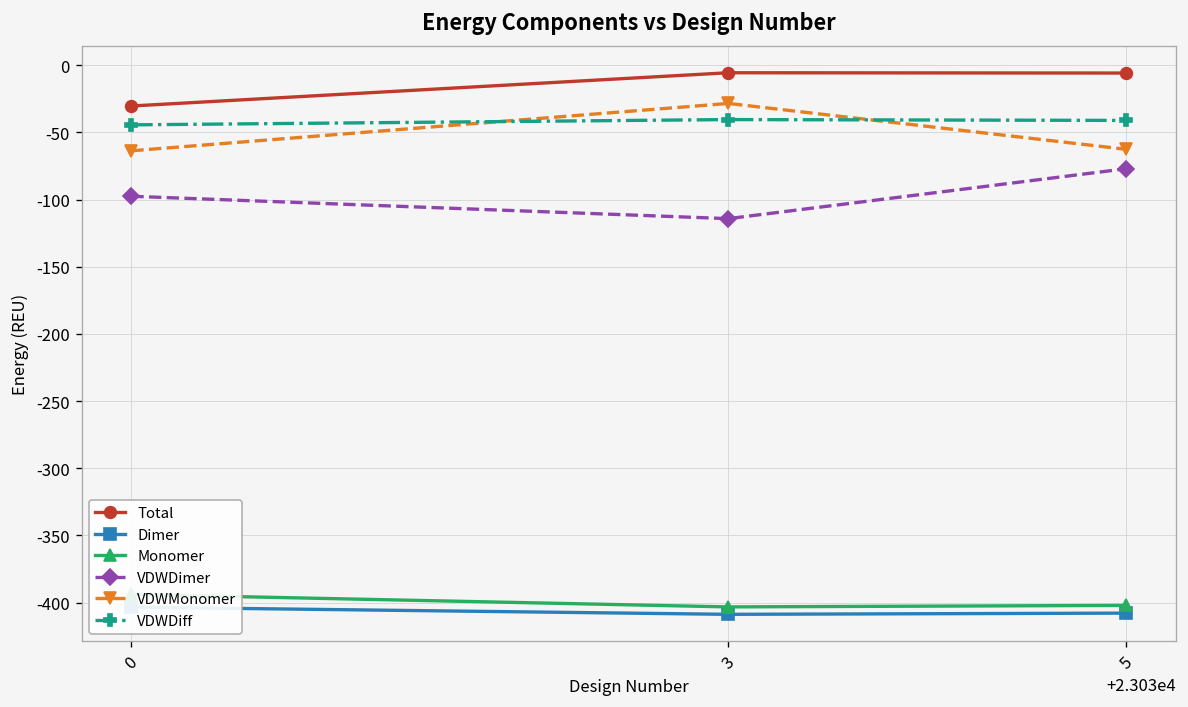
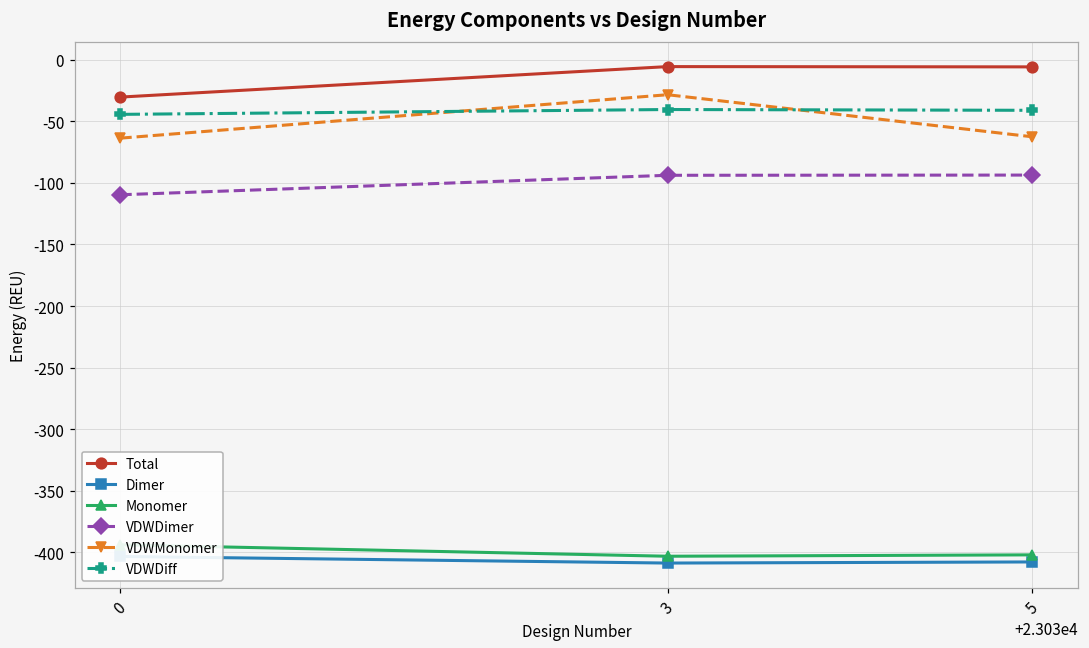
VDWDimer, 0: -97 -> -110
VDWDimer, 3: -114 -> -94
VDWDimer, 5: -77 -> -94
